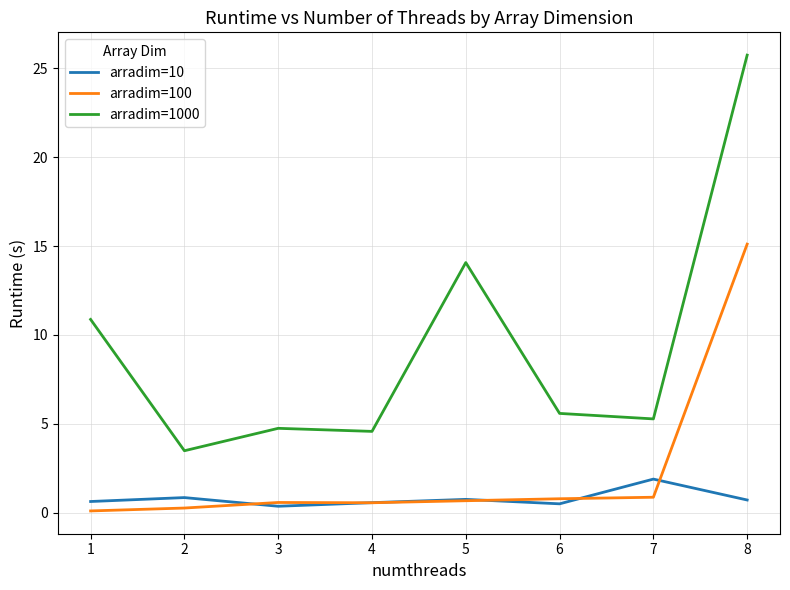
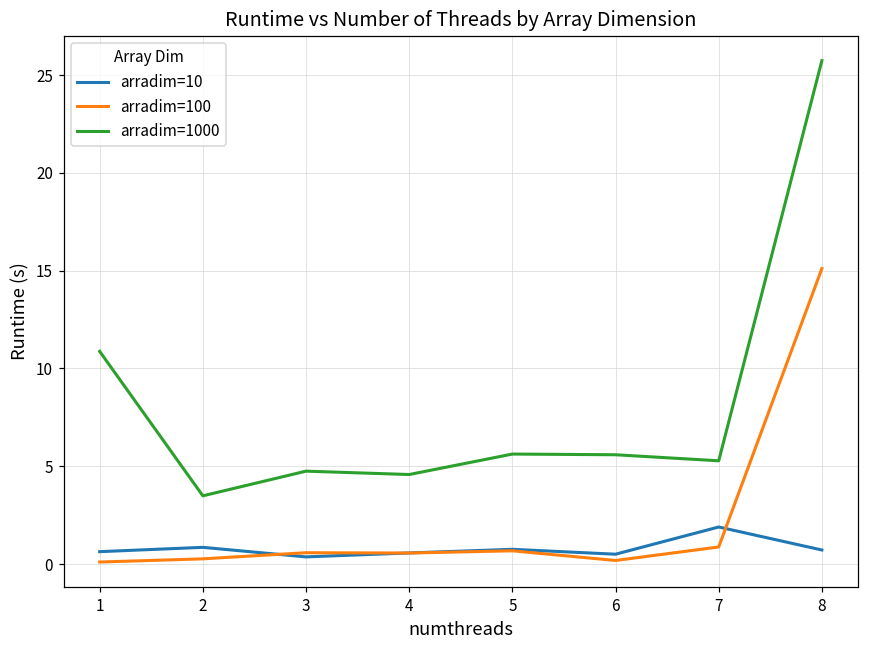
arradim=1000, 5: 14.1 -> 5.6
arradim=100, 6: 0.8 -> 0.2
